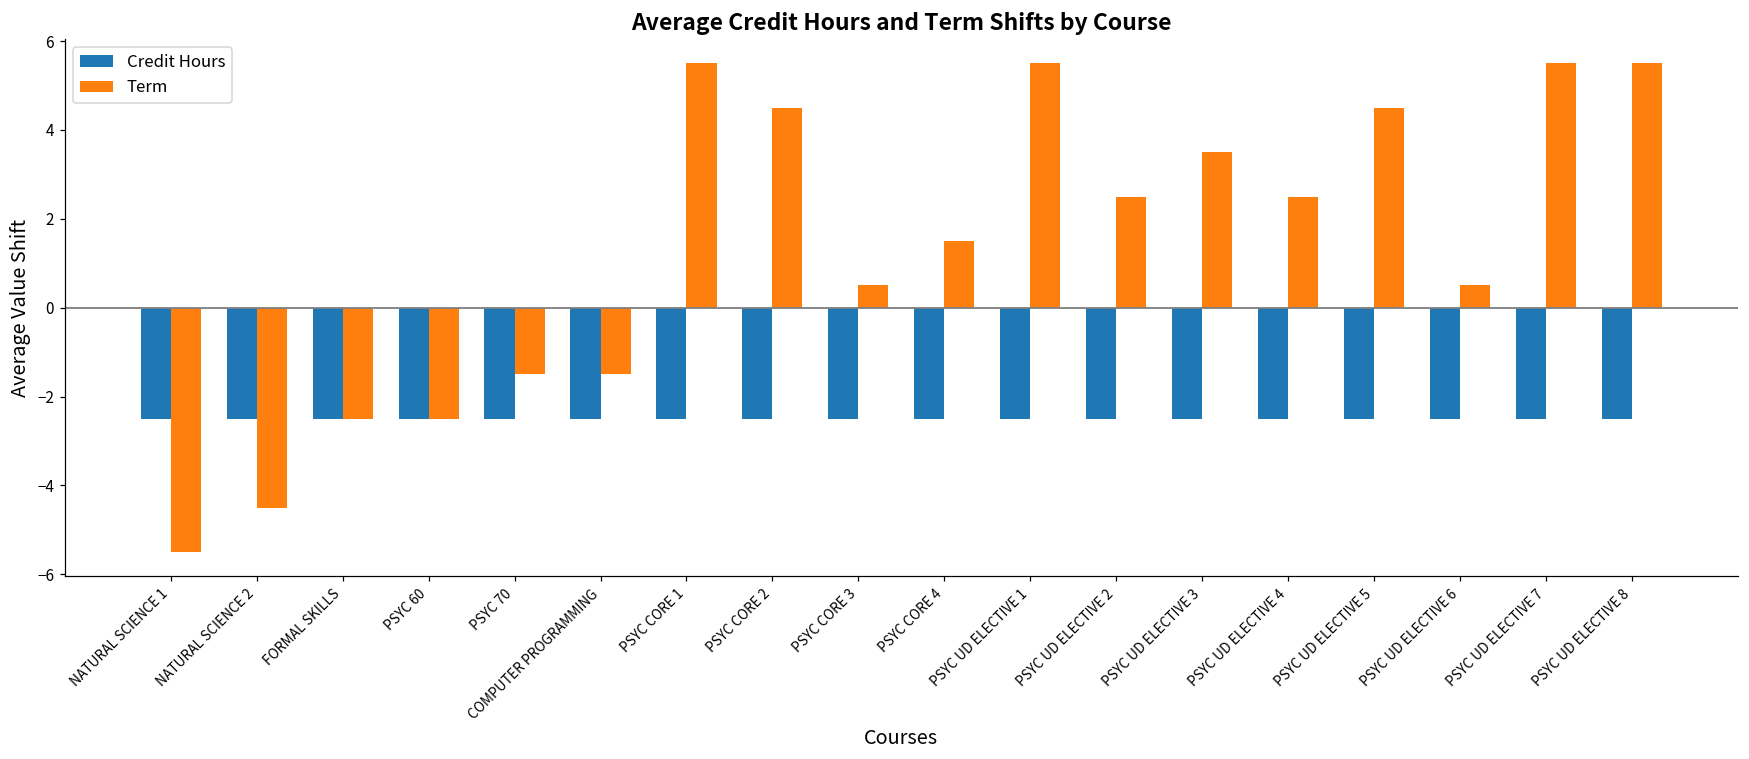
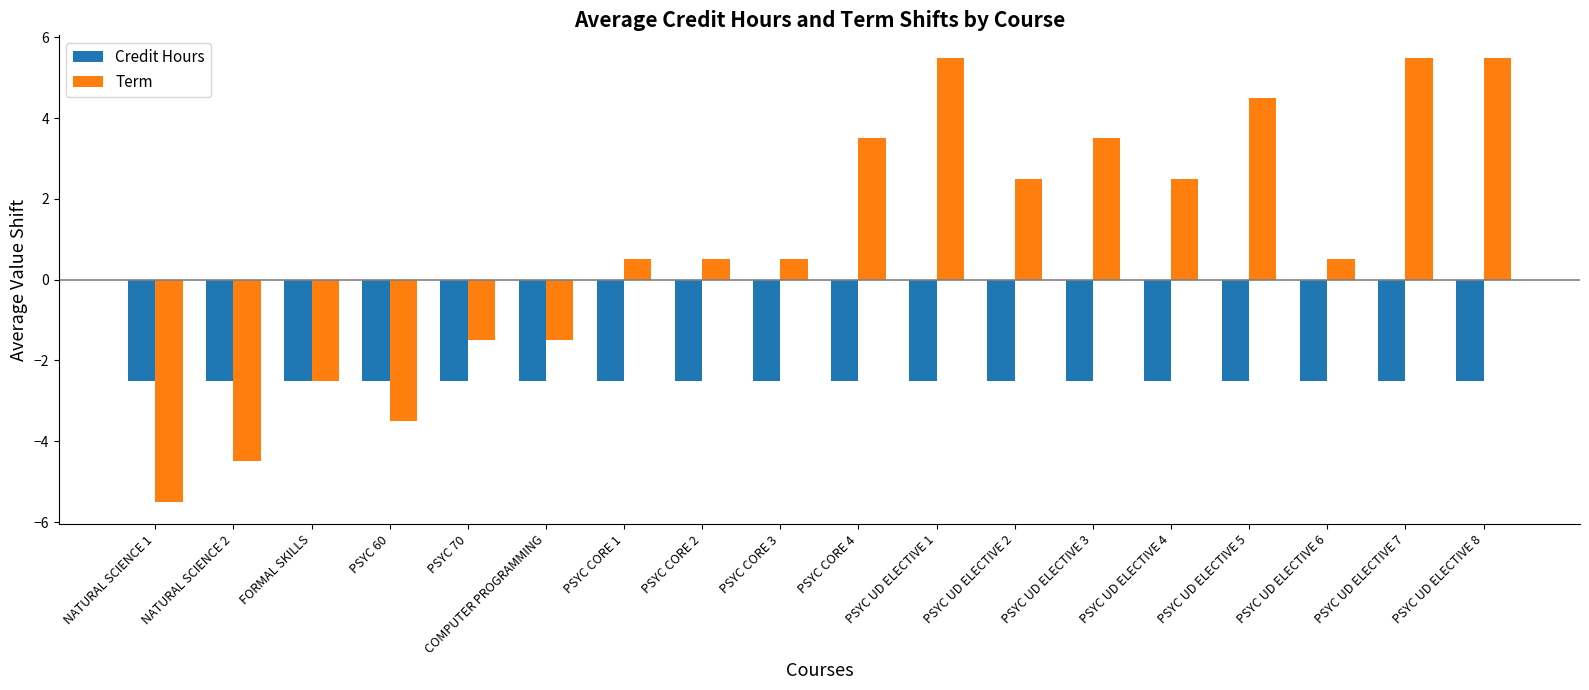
Term, PSYC 60: -2.5 -> -3.5
Term, PSYC CORE 1: 5.5 -> 0.5
Term, PSYC CORE 2: 4.5 -> 0.5
Term, PSYC CORE 4: 1.5 -> 3.5
